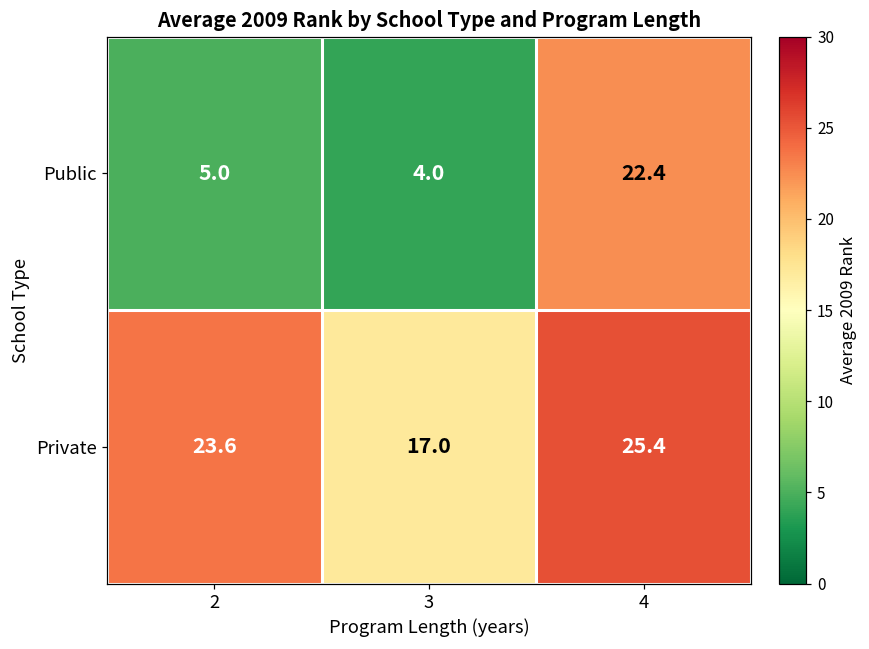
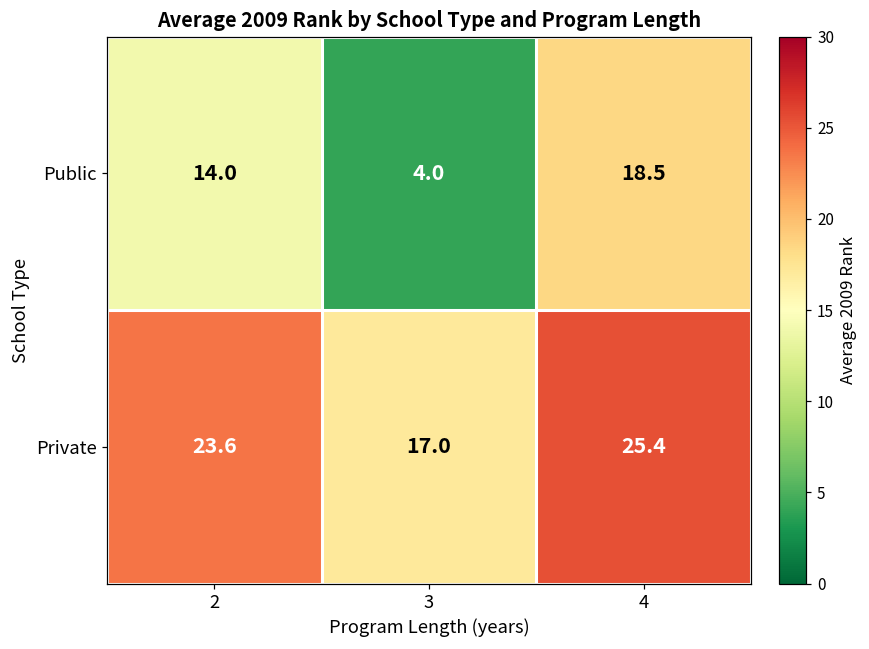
Public, 2: 5.0 -> 14.0
Public, 4: 22.4 -> 18.5
